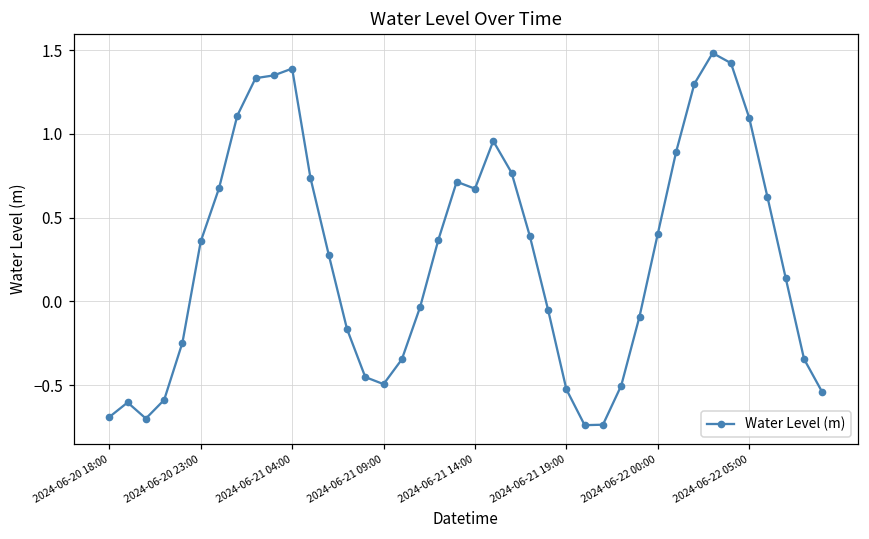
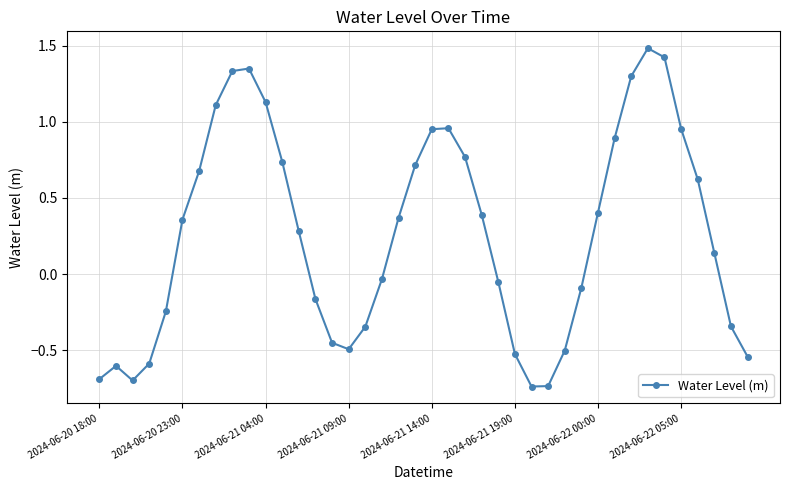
2024-06-21 04:00: 1.39 -> 1.13
2024-06-21 14:00: 0.67 -> 0.95
2024-06-22 05:00: 1.10 -> 0.95
